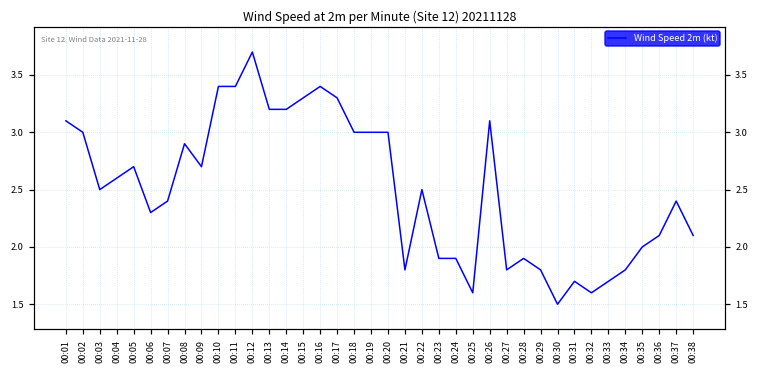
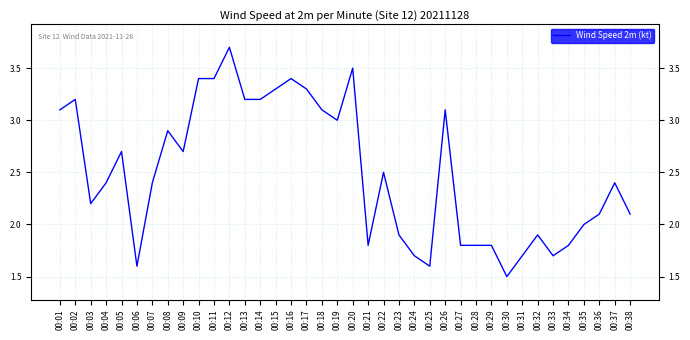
00:02: 3.0 -> 3.2
00:03: 2.5 -> 2.2
00:04: 2.6 -> 2.4
00:06: 2.3 -> 1.6
00:18: 3.0 -> 3.1
00:20: 3.0 -> 3.5
00:24: 1.9 -> 1.7
00:28: 1.9 -> 1.8
00:32: 1.6 -> 1.9
